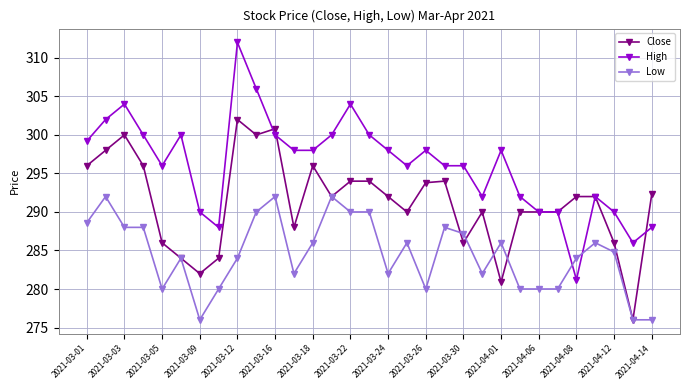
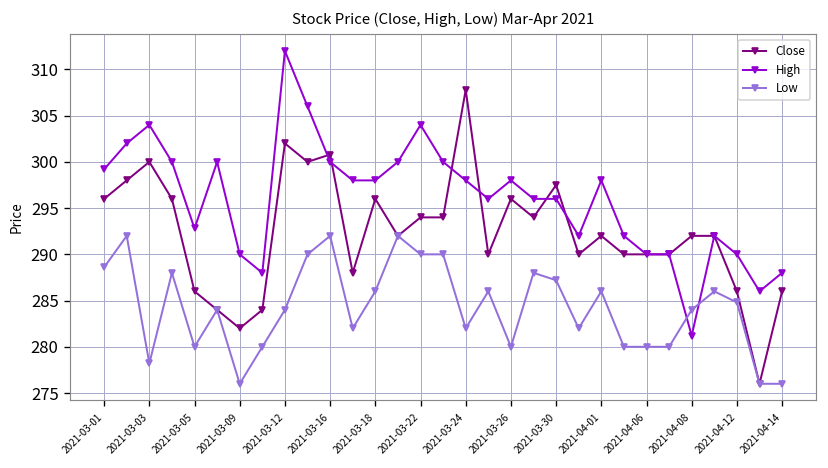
Low, 2021-03-03: 288 -> 278
High, 2021-03-05: 296 -> 293
Close, 2021-03-24: 292 -> 308
Close, 2021-03-26: 294 -> 296
Close, 2021-03-30: 286 -> 298
Close, 2021-04-01: 281 -> 292
Close, 2021-04-14: 292 -> 286
